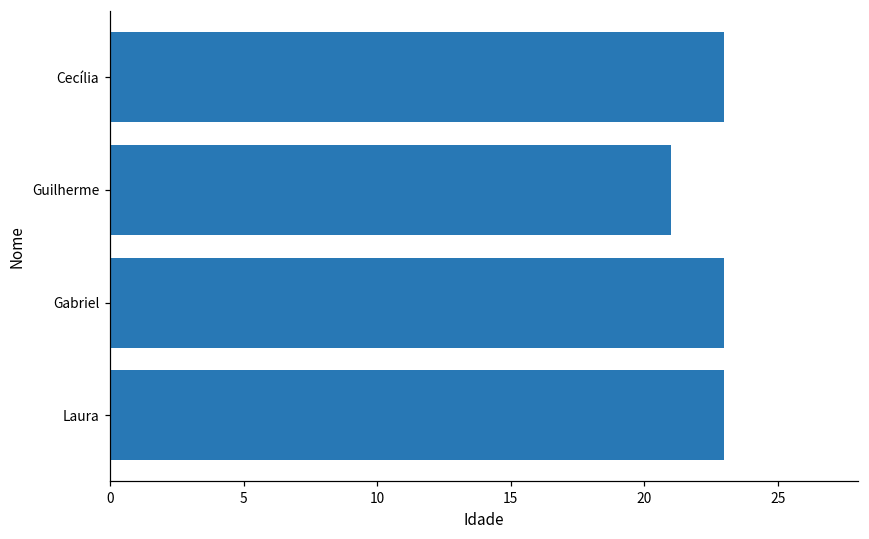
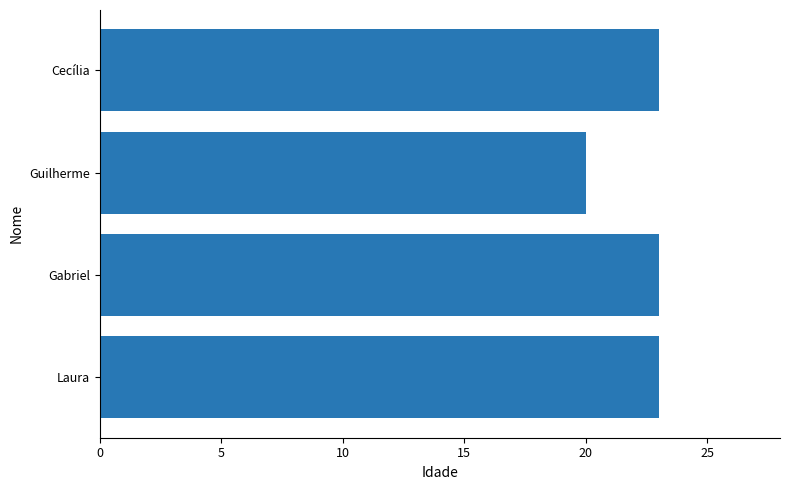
Guilherme: 21 -> 20
